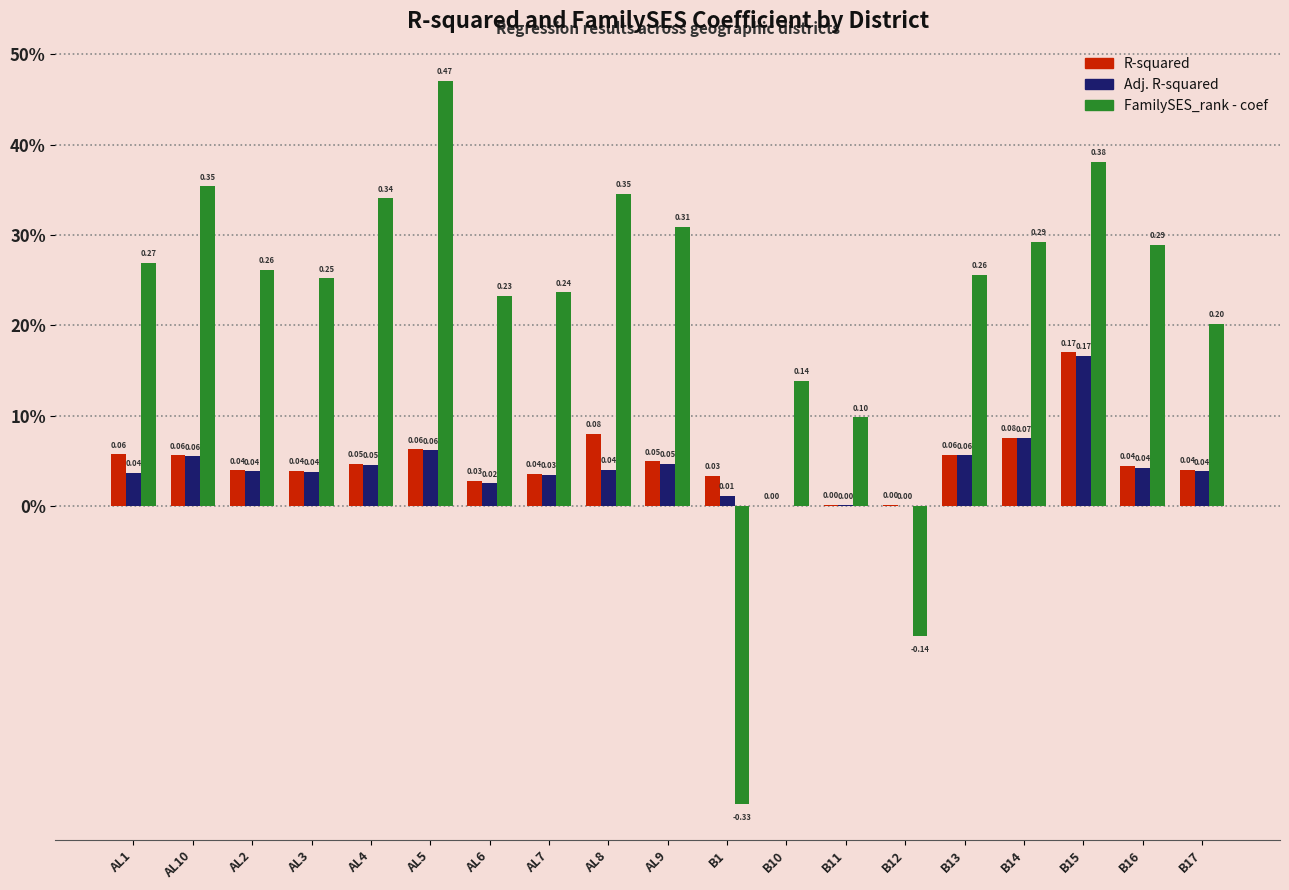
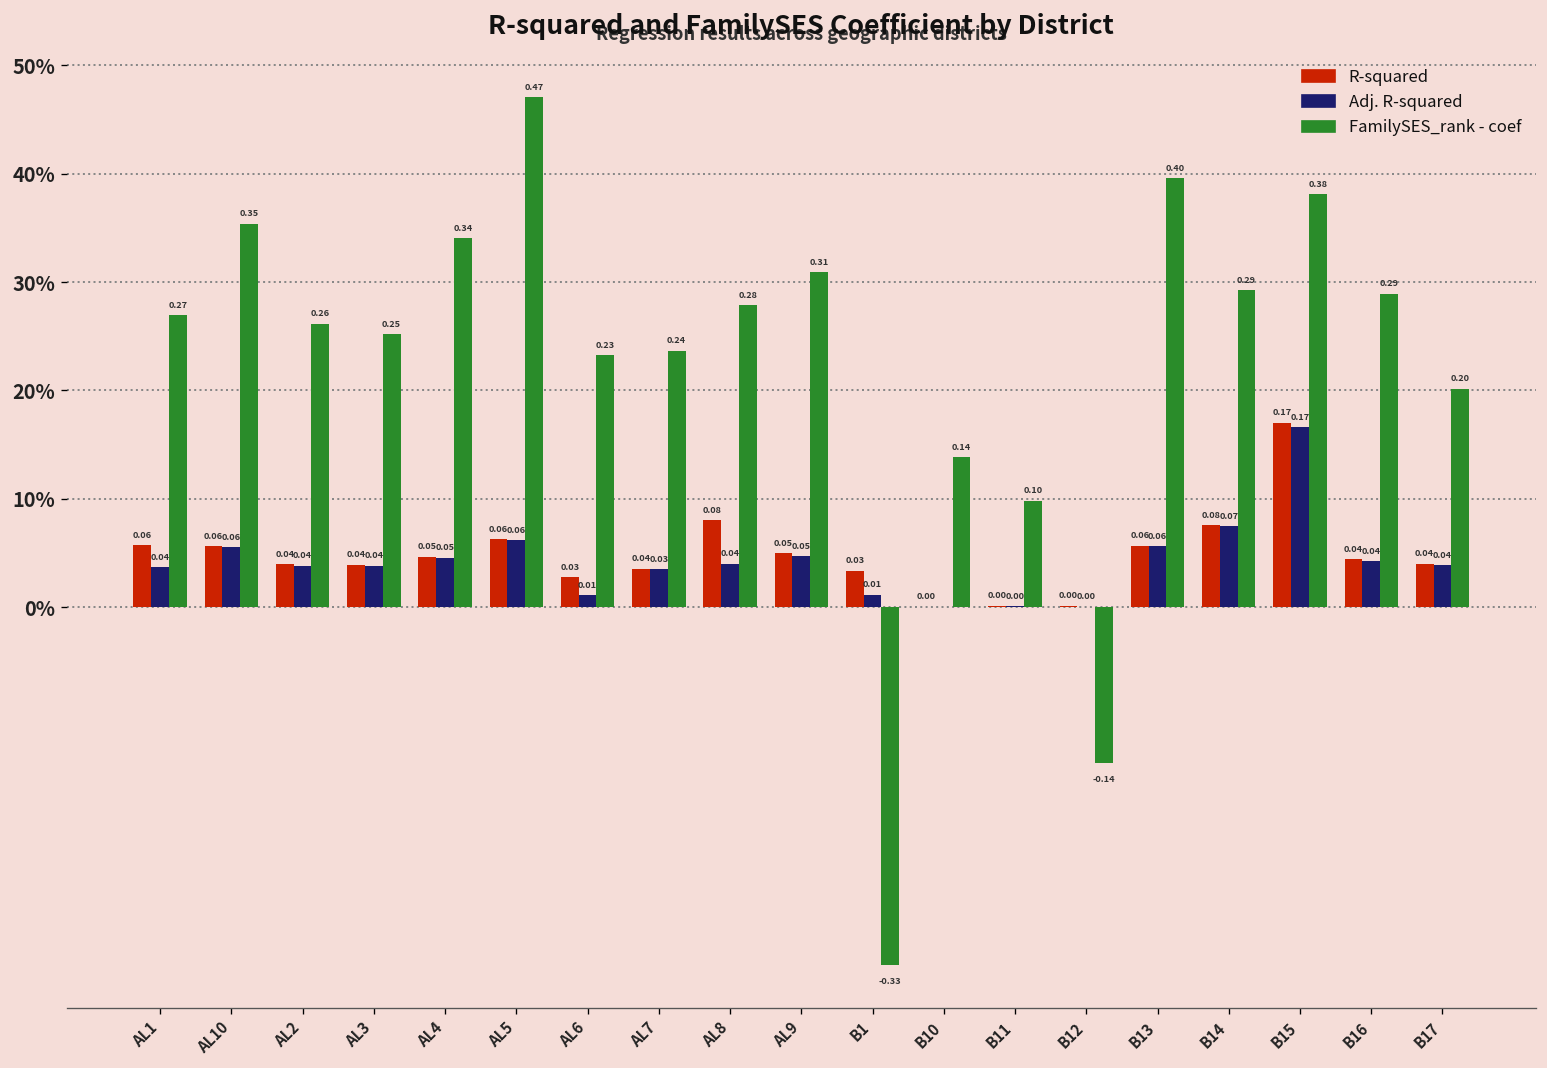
Adj. R-squared, AL6: 0.02 -> 0.01
FamilySES_rank - coef, AL8: 0.35 -> 0.28
FamilySES_rank - coef, B13: 0.26 -> 0.40
